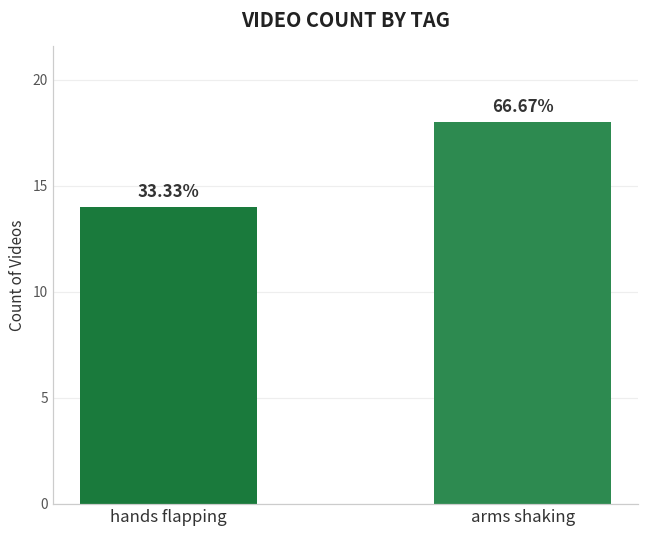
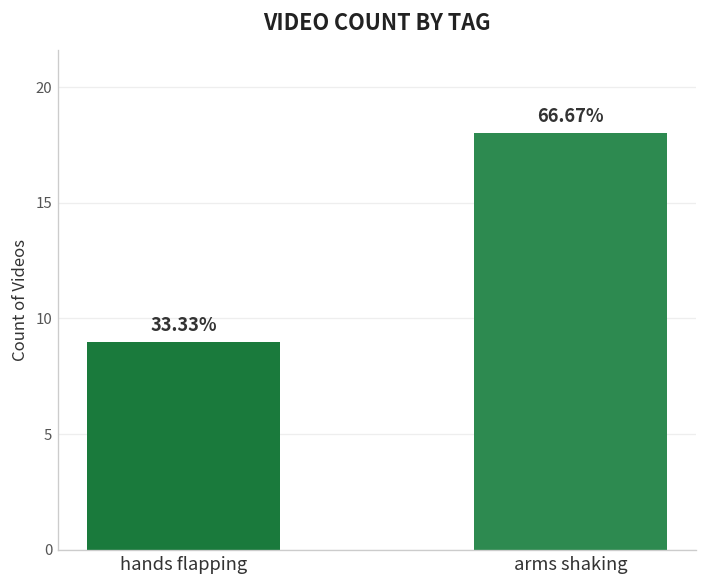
hands flapping: 14 -> 9
